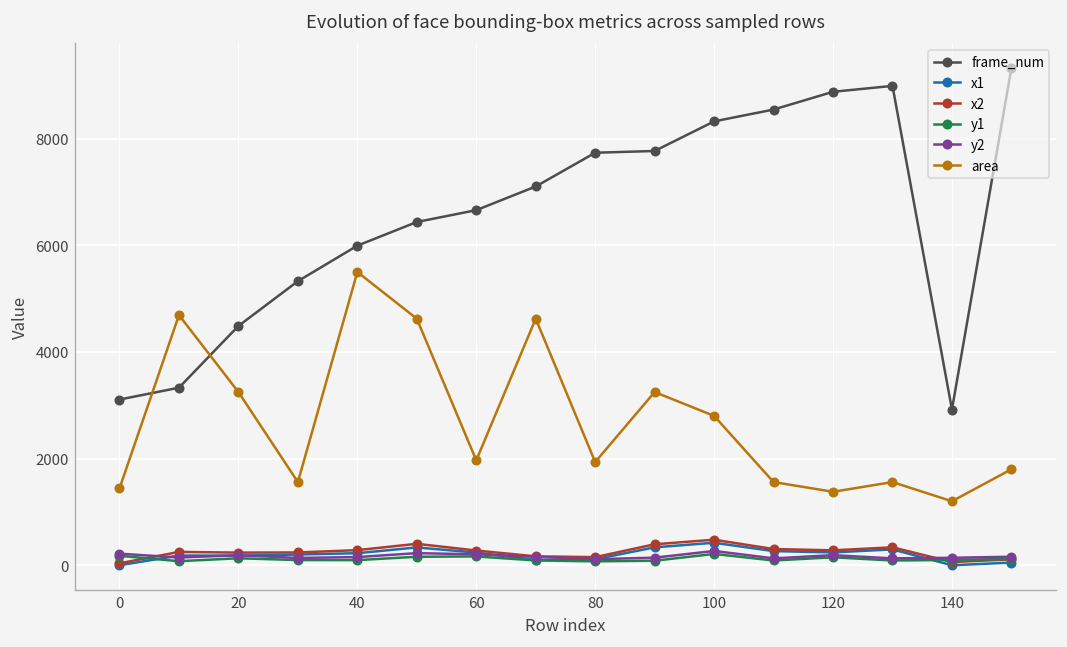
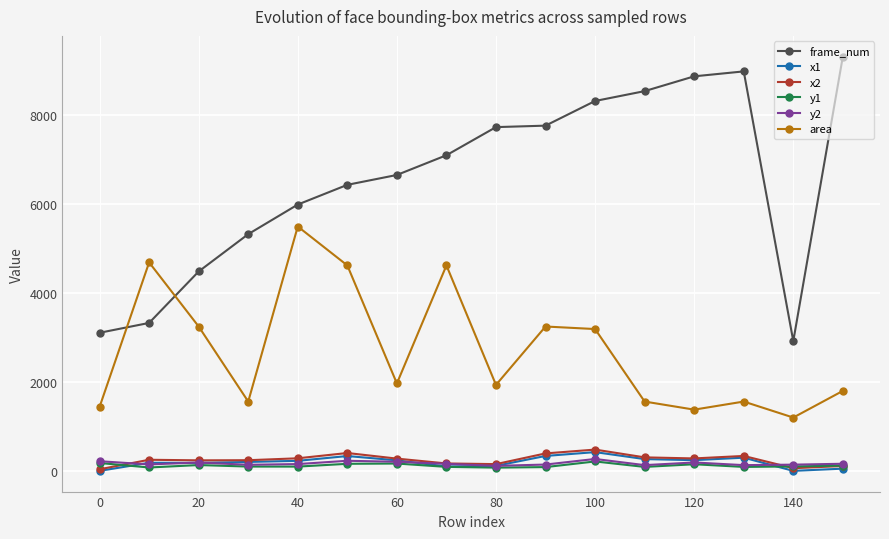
area, 100: 2800 -> 3200
